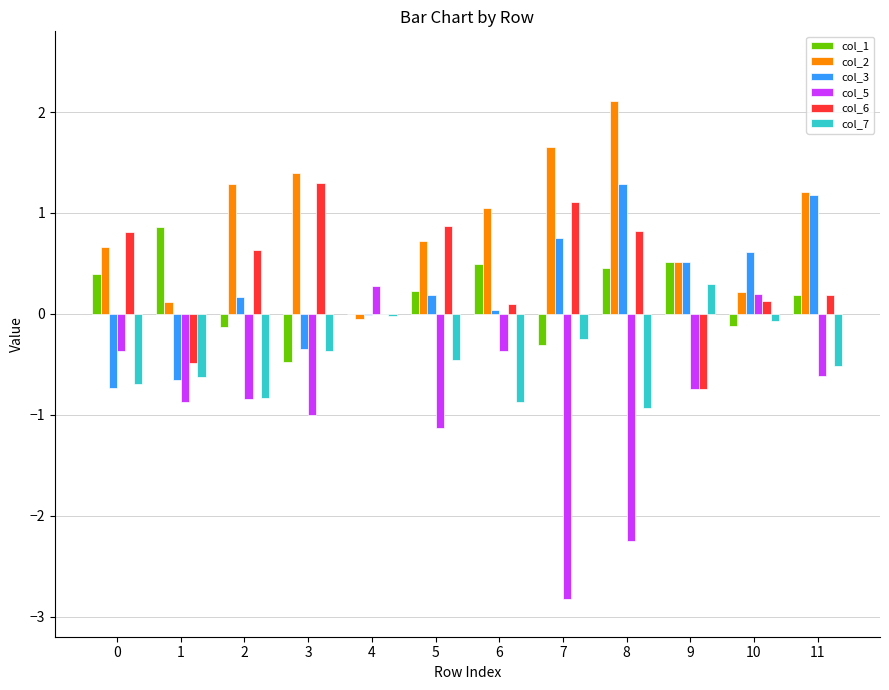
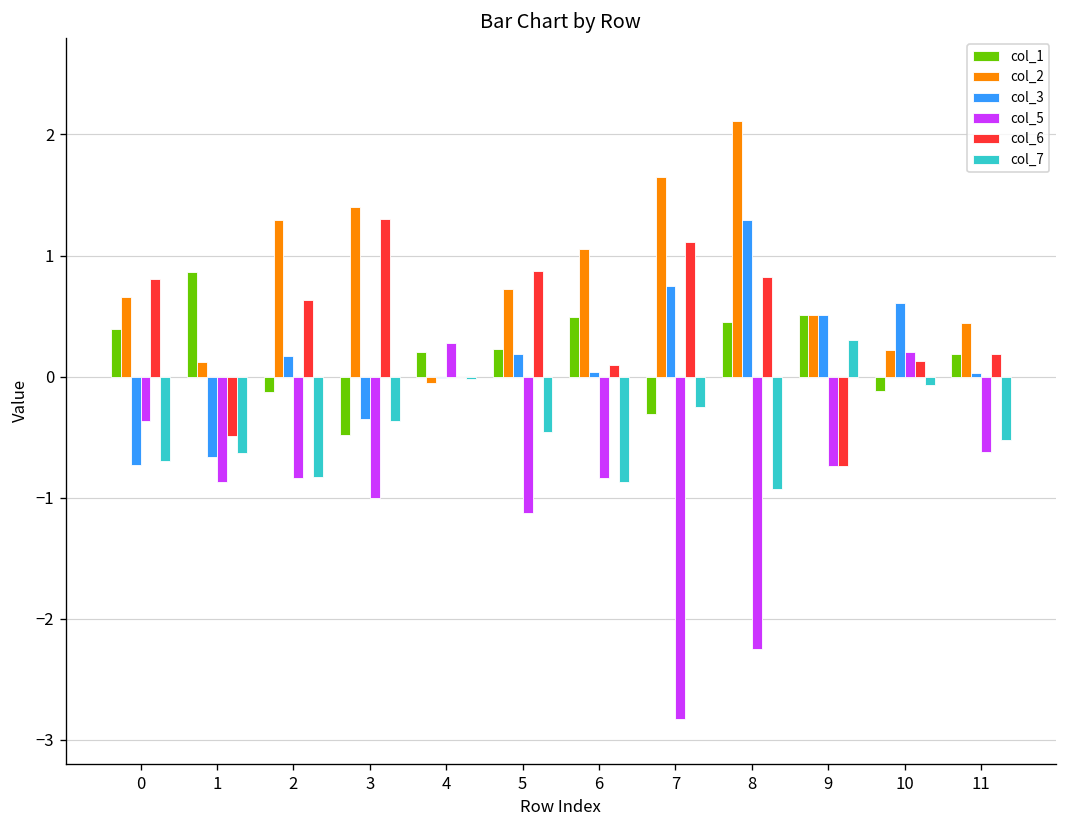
col_1, 4: 0.0 -> 0.2
col_5, 6: -0.37 -> -0.84
col_2, 11: 1.21 -> 0.44
col_3, 11: 1.18 -> 0.03
